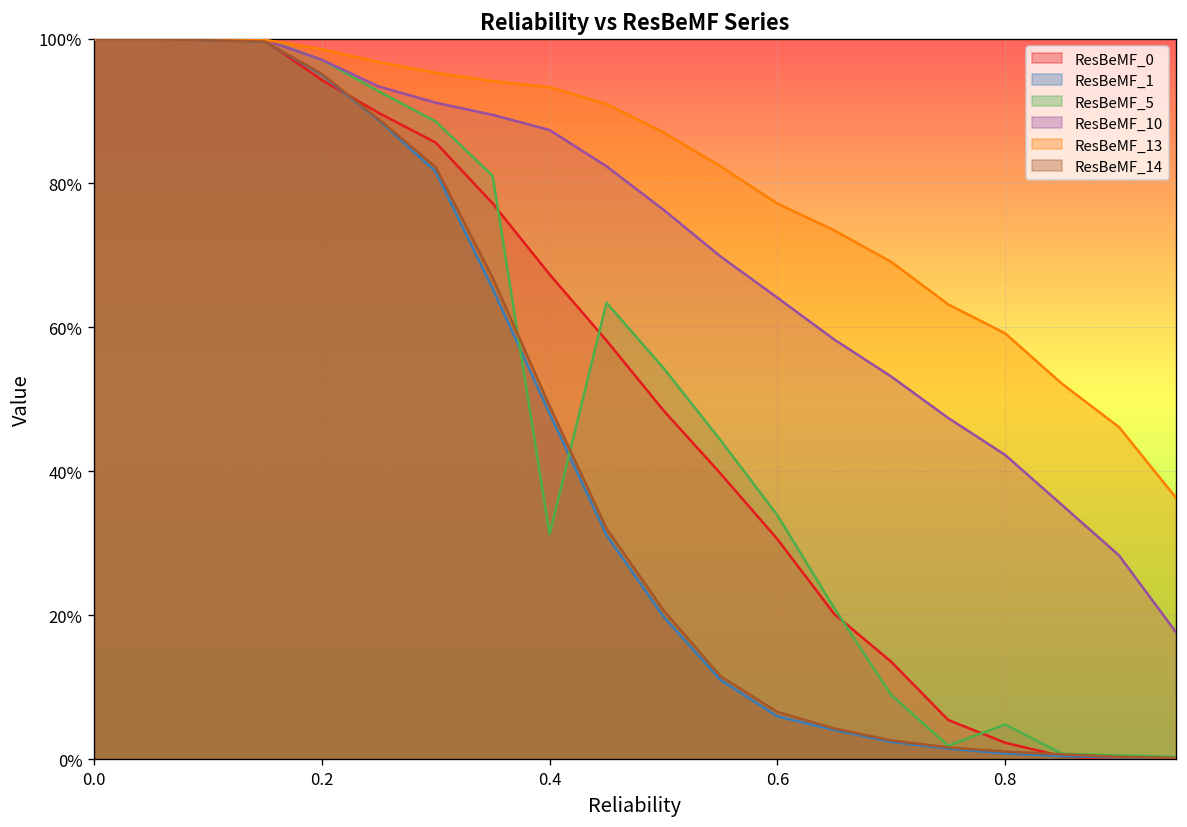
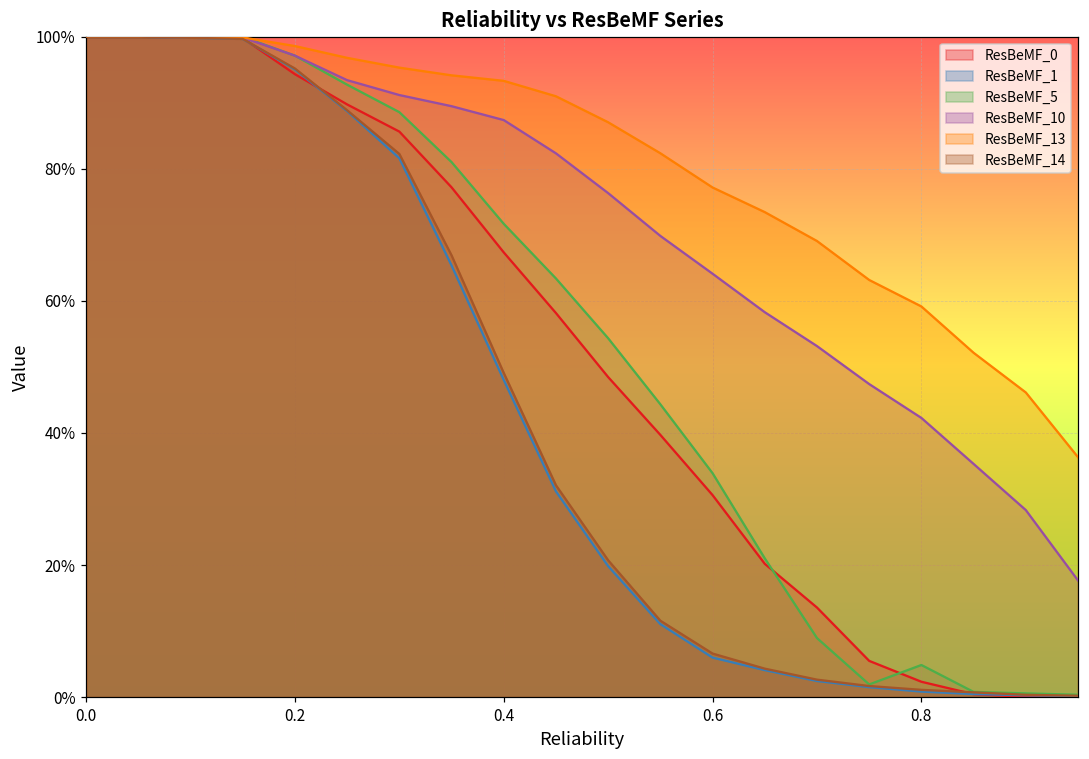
ResBeMF_5, 0.4: 31% -> 72%
